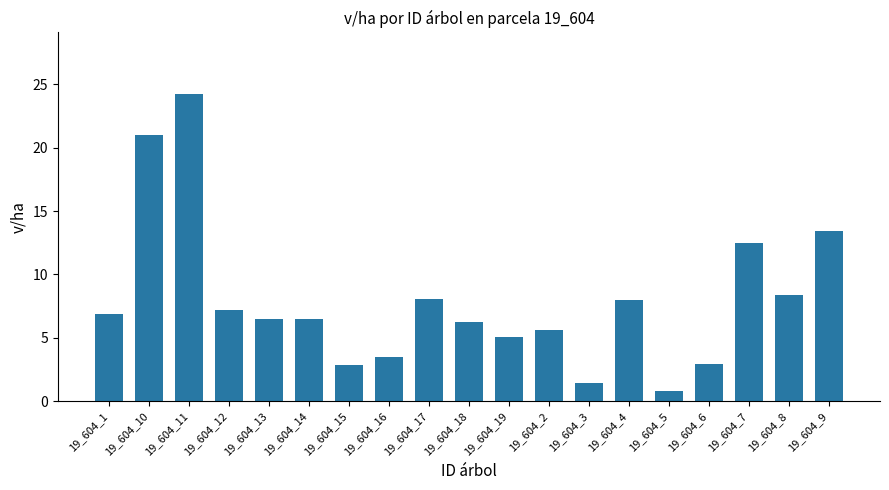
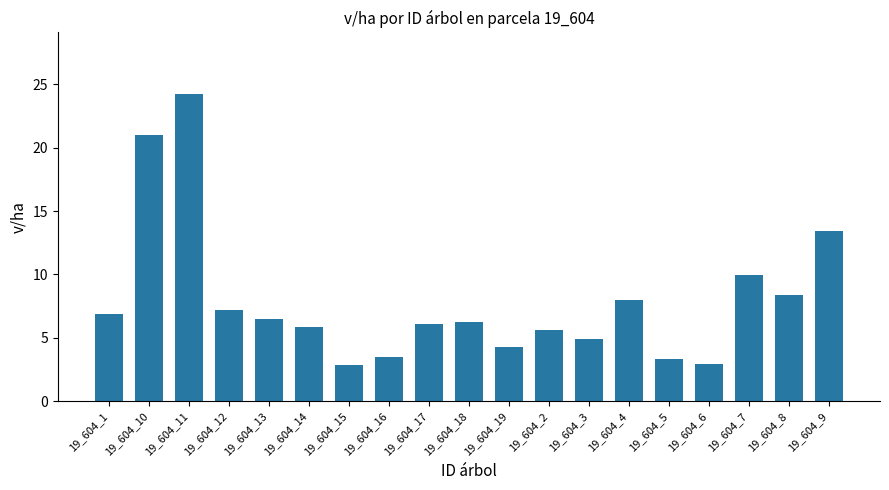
19_604_14: 6.5 -> 5.8
19_604_17: 8.0 -> 6.1
19_604_19: 5.1 -> 4.3
19_604_3: 1.4 -> 4.9
19_604_5: 0.8 -> 3.4
19_604_7: 12.5 -> 10.0
